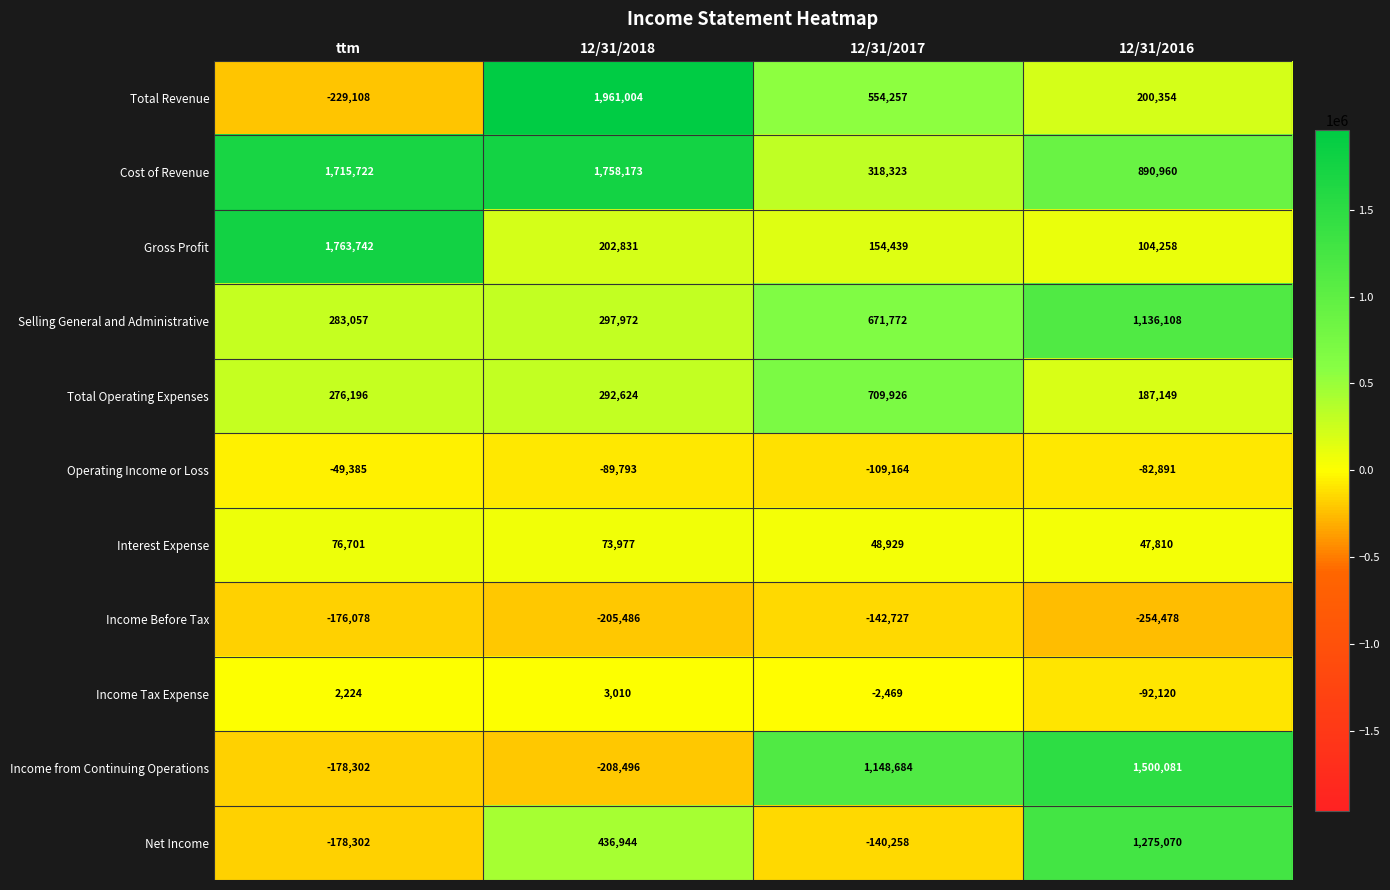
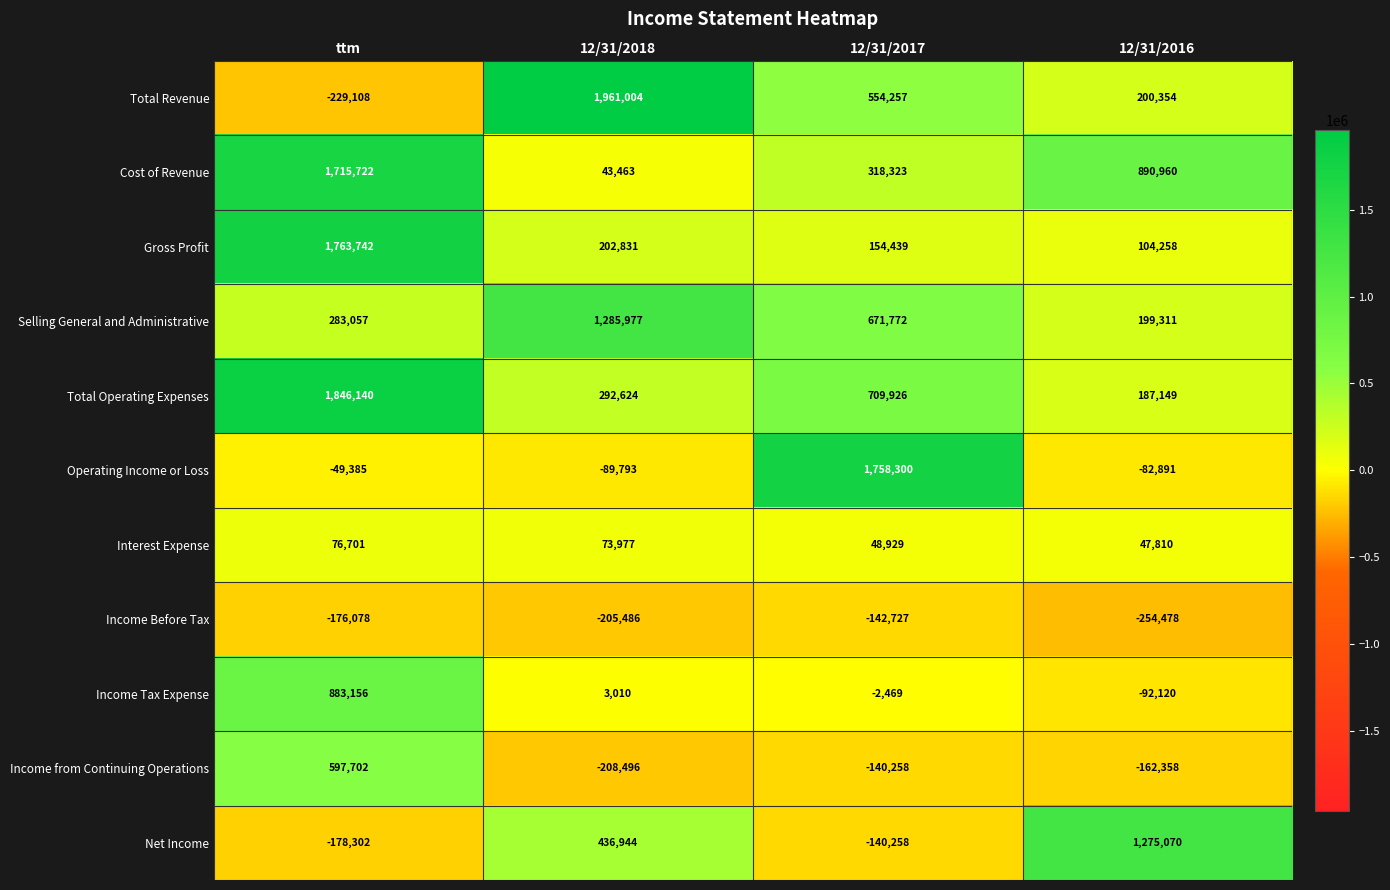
Cost of Revenue, 12/31/2018: 1,758,173 -> 43,463
Selling General and Administrative, 12/31/2018: 297,972 -> 1,285,977
Selling General and Administrative, 12/31/2016: 1,136,108 -> 199,311
Total Operating Expenses, ttm: 276,196 -> 1,846,140
Operating Income or Loss, 12/31/2017: -109,164 -> 1,758,300
Income Tax Expense, ttm: 2,224 -> 883,156
Income from Continuing Operations, ttm: -178,302 -> 597,702
Income from Continuing Operations, 12/31/2017: 1,148,684 -> -140,258
Income from Continuing Operations, 12/31/2016: 1,500,081 -> -162,358
